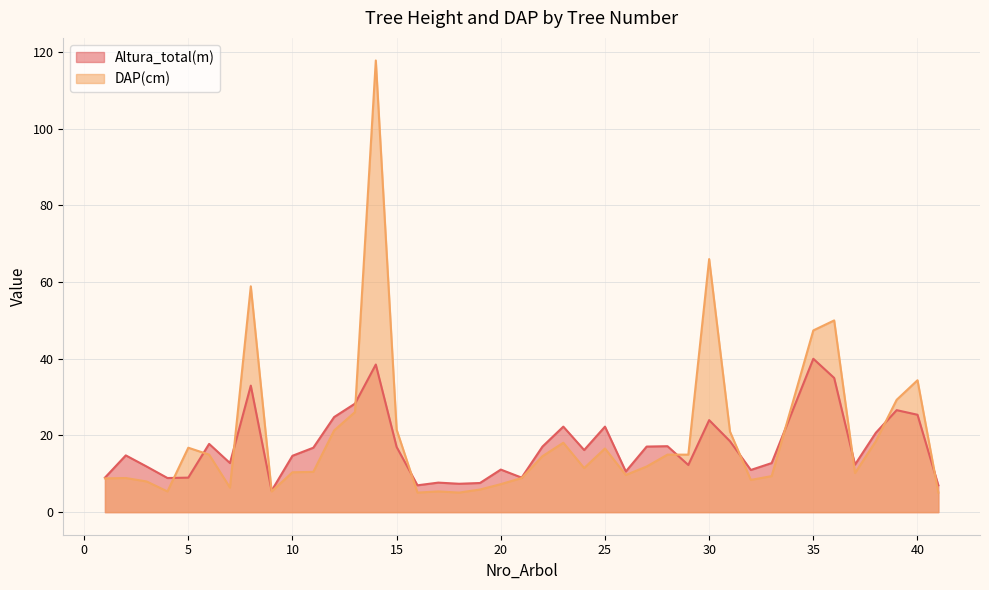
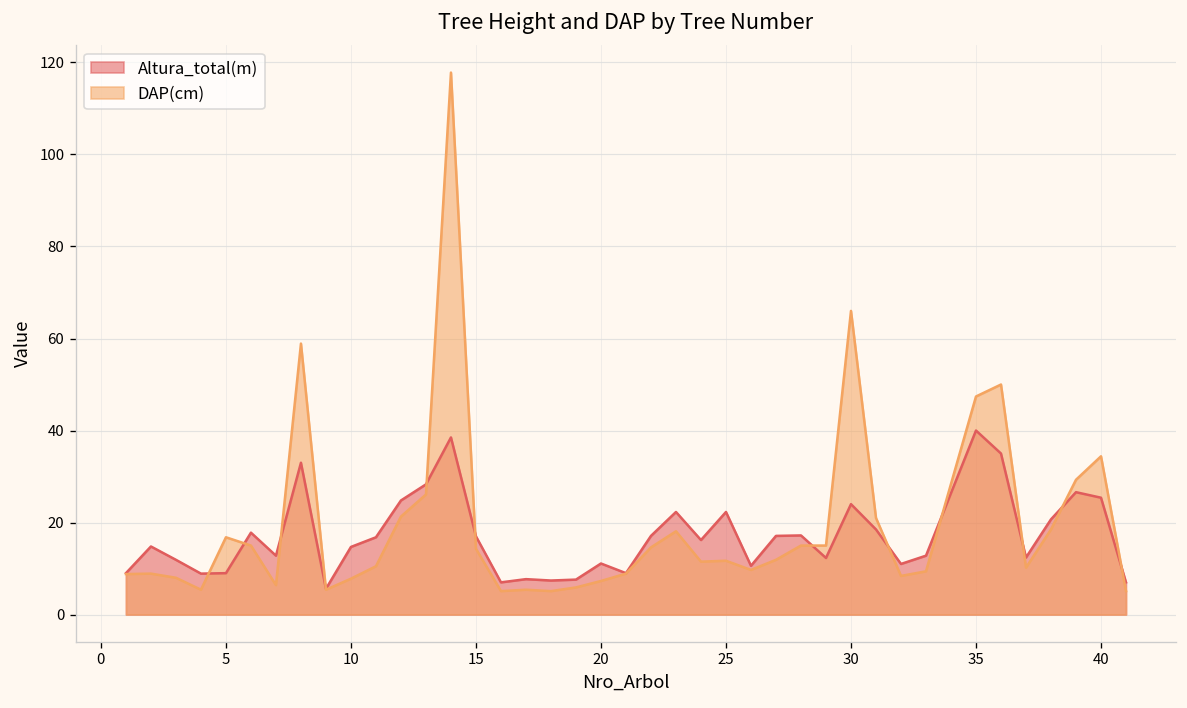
DAP(cm), 10: 10 -> 8
DAP(cm), 15: 22 -> 14
DAP(cm), 25: 17 -> 12
